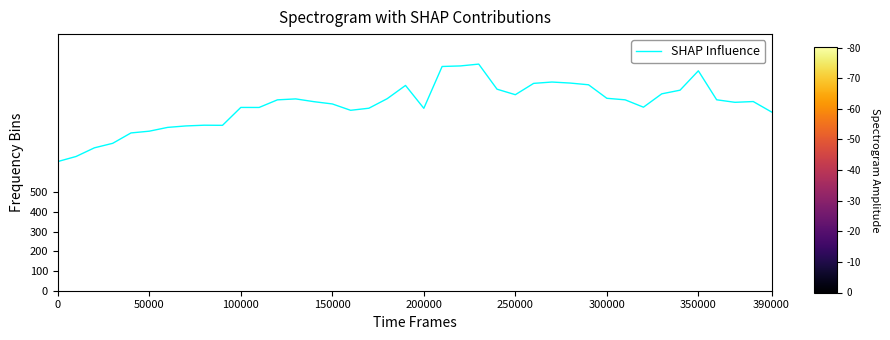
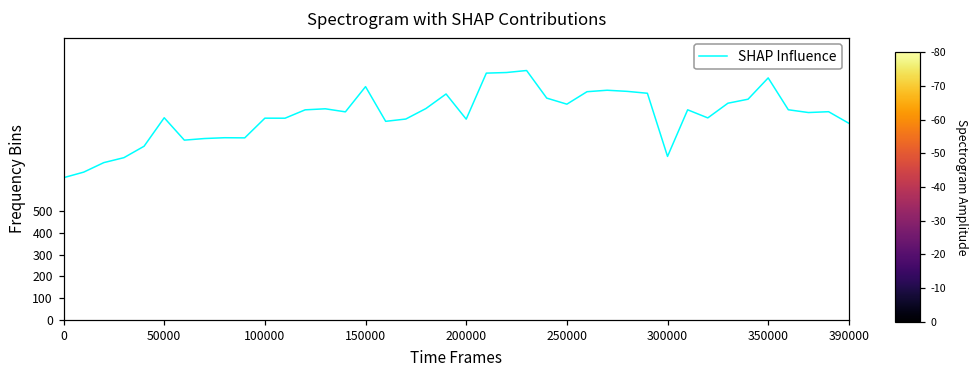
50000: 810 -> 930
150000: 950 -> 1070
300000: 970 -> 750
